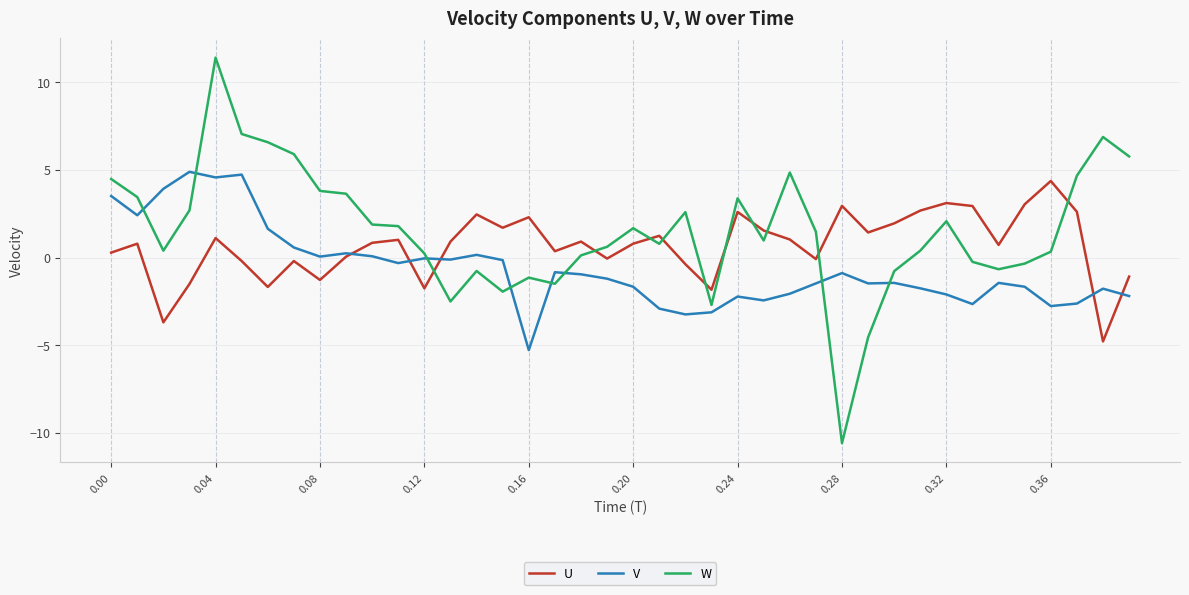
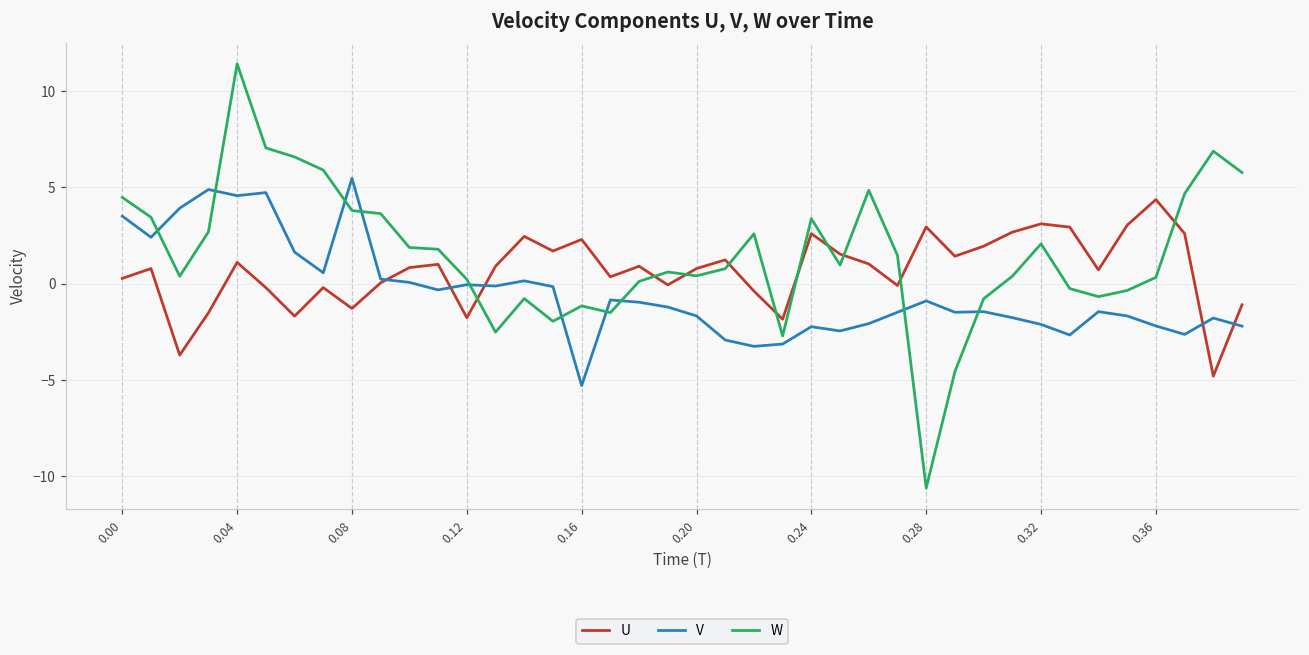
V, 0.08: 0.1 -> 5.5
W, 0.20: 1.7 -> 0.4
V, 0.36: -2.8 -> -2.2
